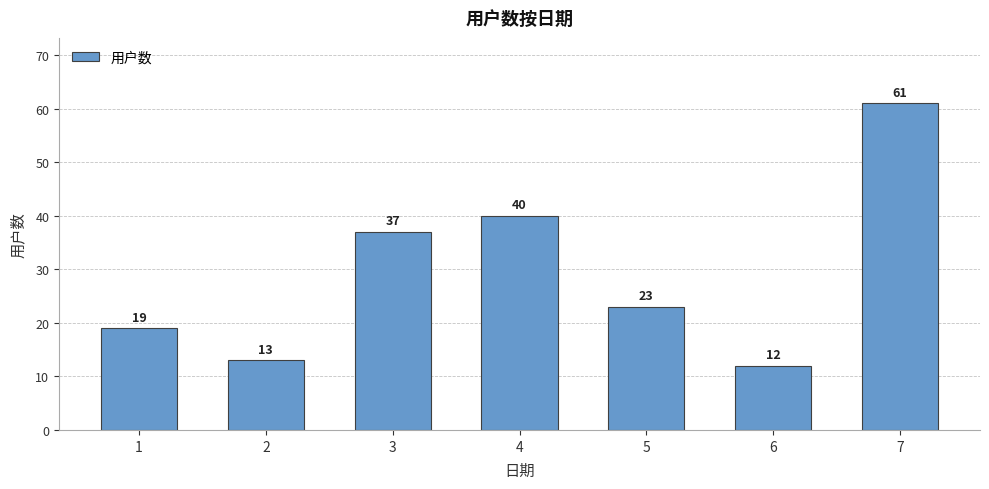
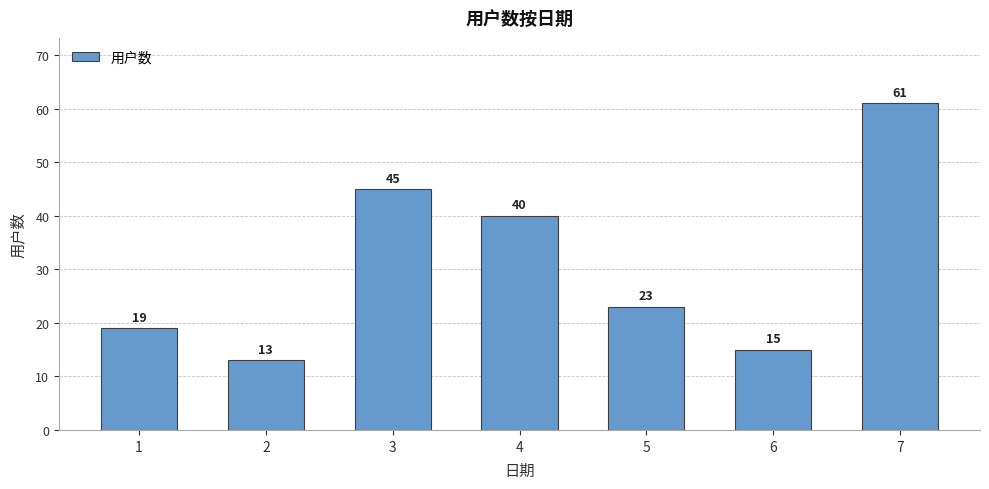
3: 37 -> 45
6: 12 -> 15
